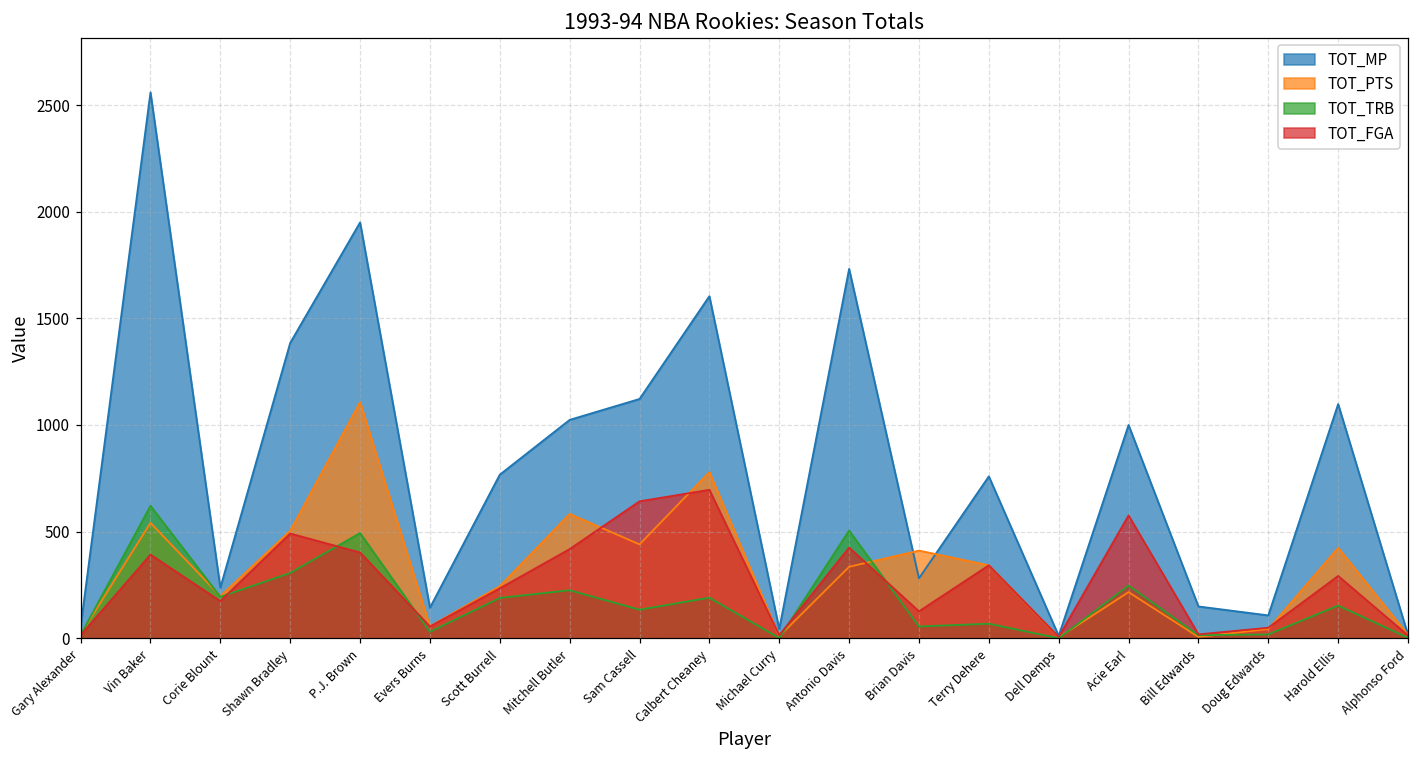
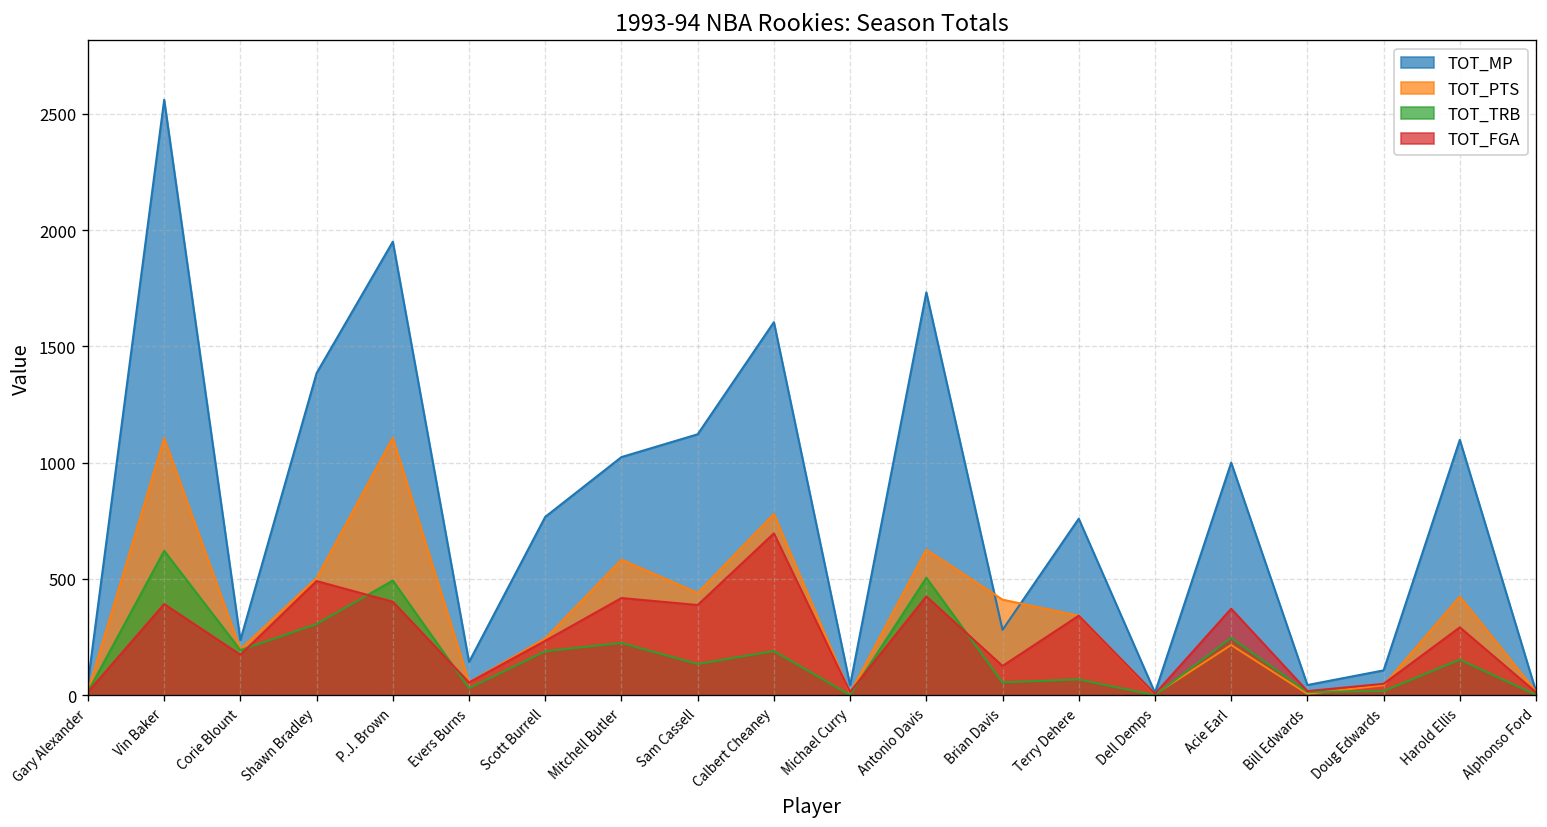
TOT_PTS, Vin Baker: 540 -> 1110
TOT_FGA, Sam Cassell: 640 -> 390
TOT_PTS, Antonio Davis: 340 -> 630
TOT_FGA, Acie Earl: 580 -> 370
TOT_MP, Bill Edwards: 150 -> 40
